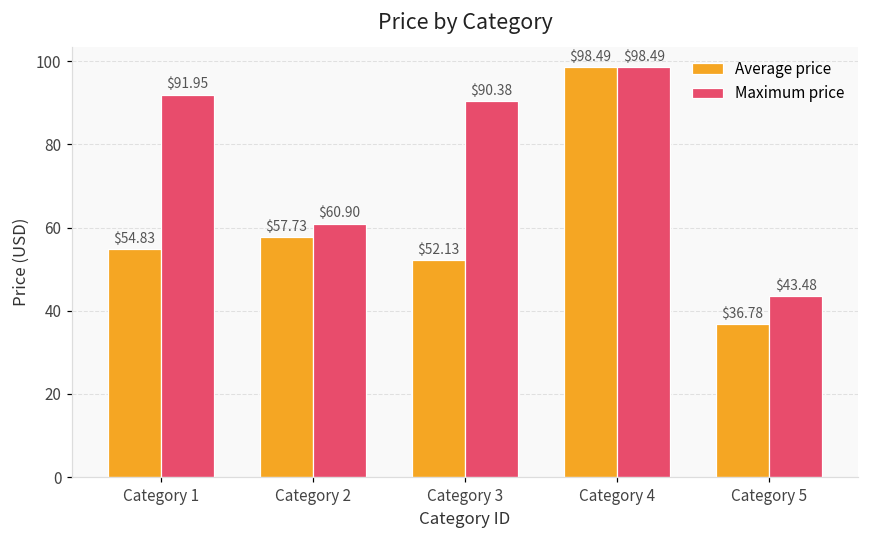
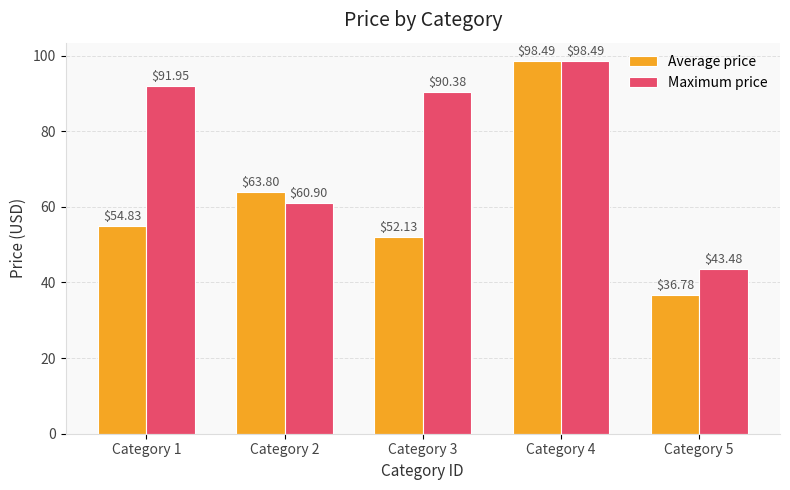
Average price, Category 2: $57.73 -> $63.80
